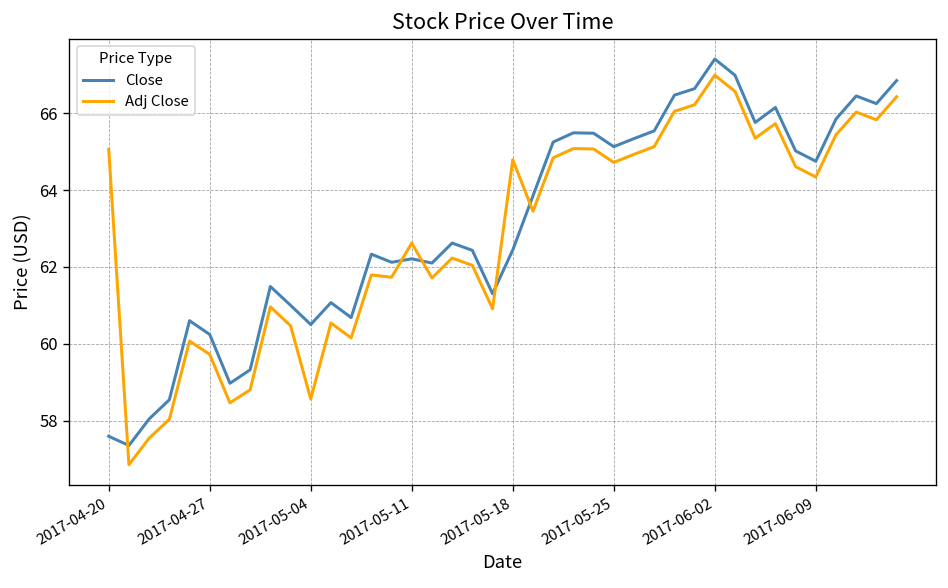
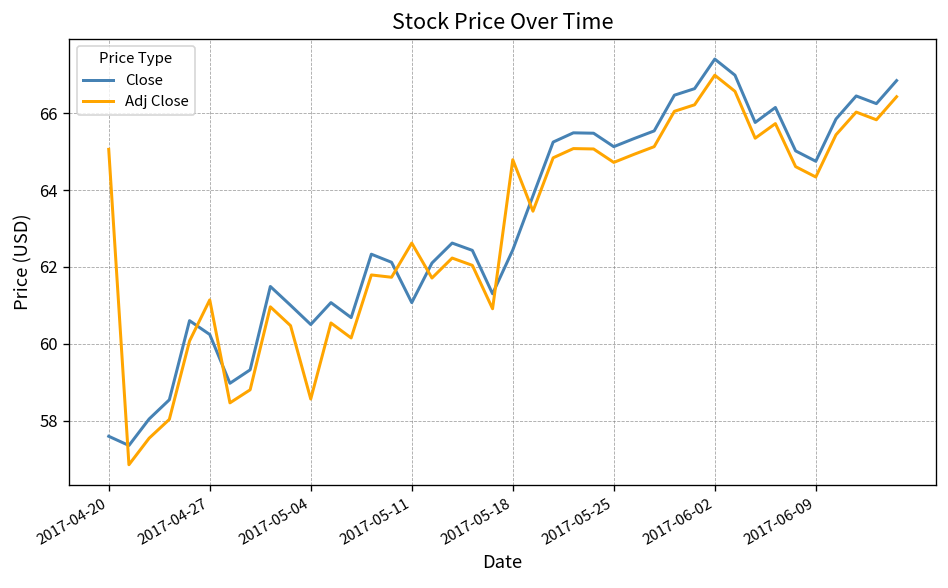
Adj Close, 2017-04-27: 59.7 -> 61.1
Close, 2017-05-11: 62.2 -> 61.1
